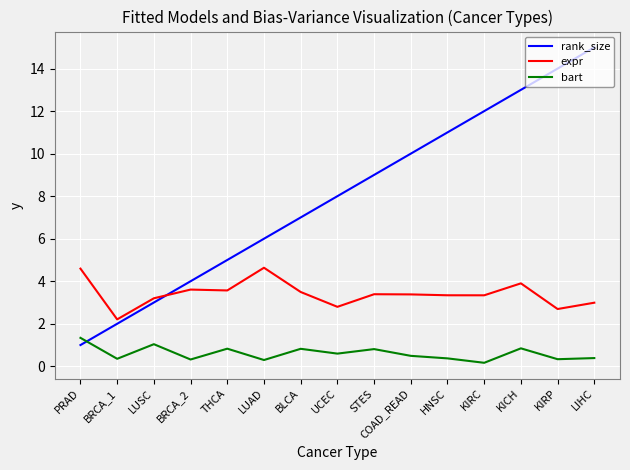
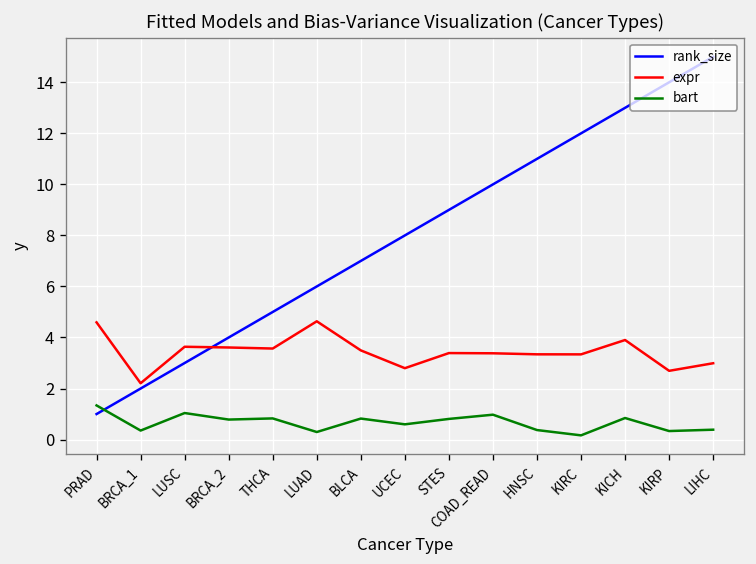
expr, LUSC: 3.2 -> 3.6
bart, BRCA_2: 0.3 -> 0.8
bart, COAD_READ: 0.5 -> 1.0
